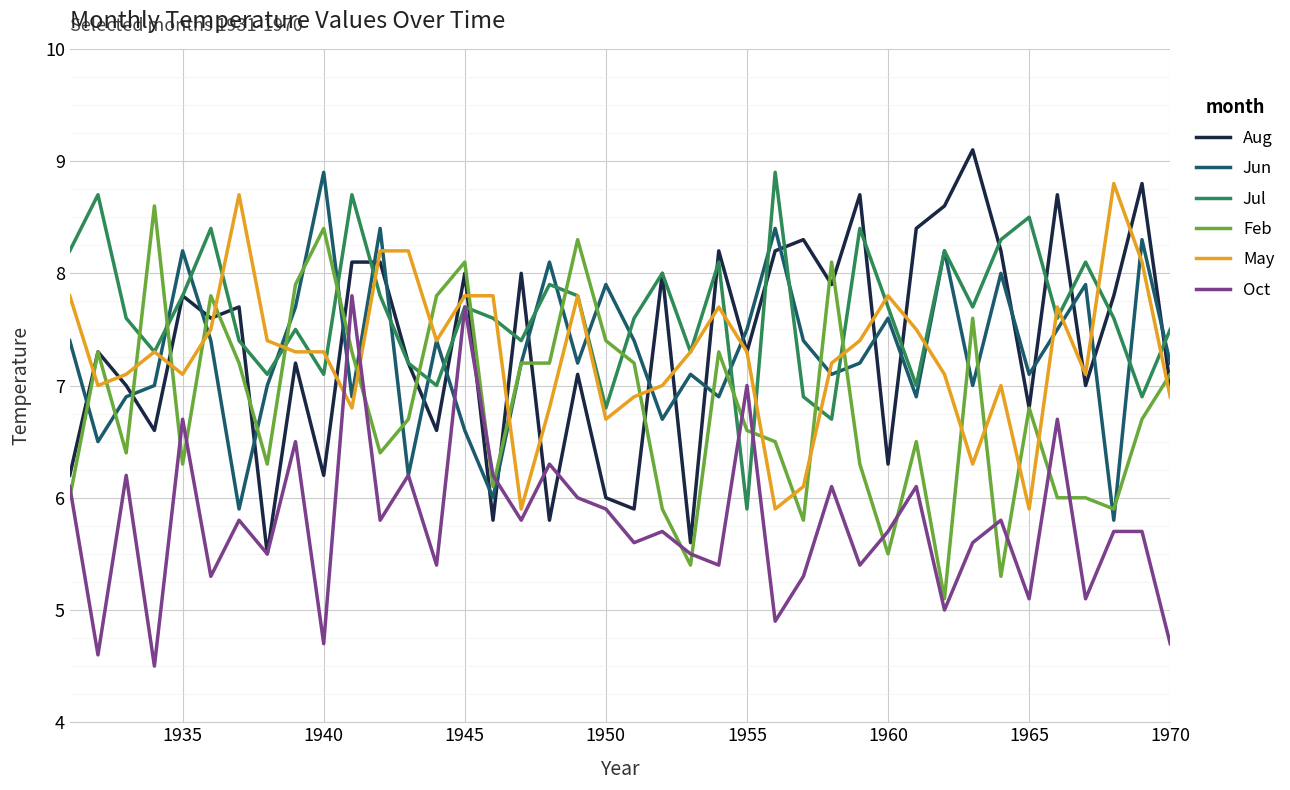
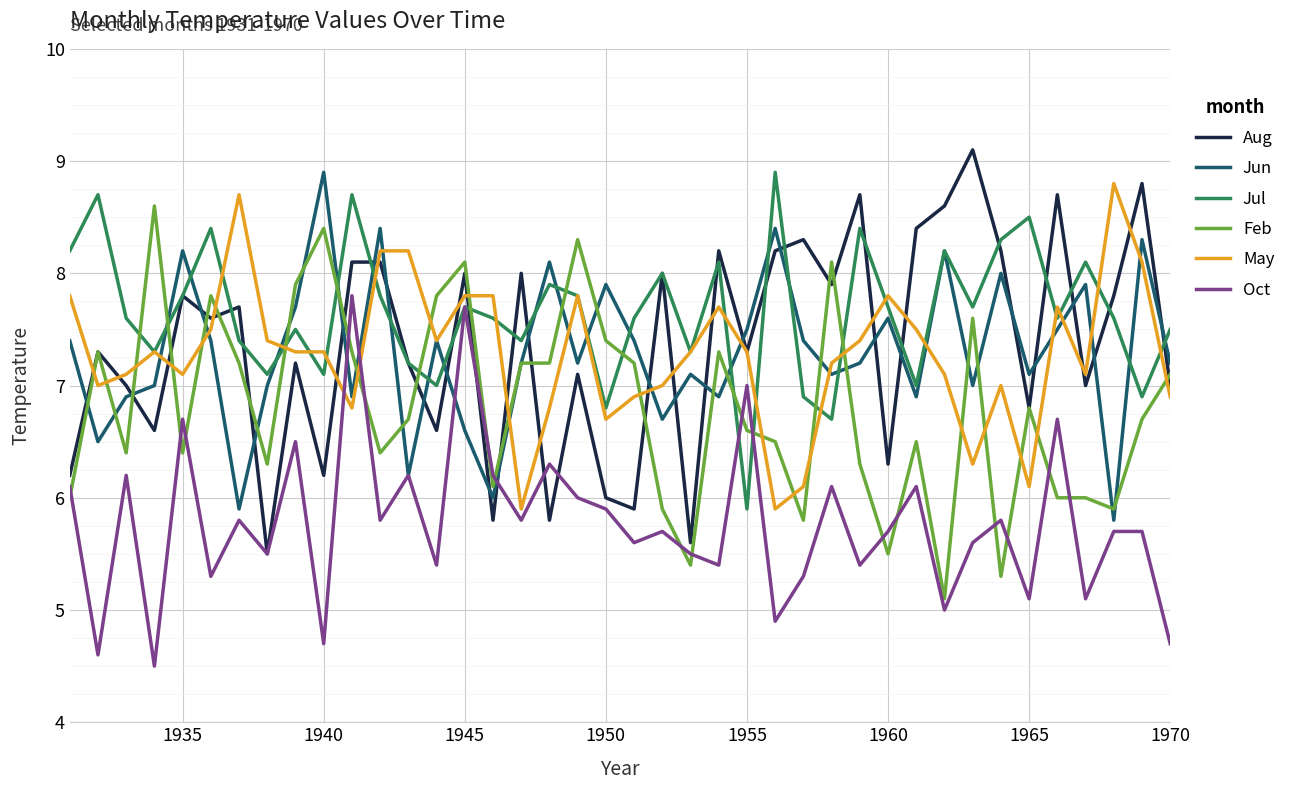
Feb, 1935: 6.3 -> 6.4
May, 1965: 5.9 -> 6.1
